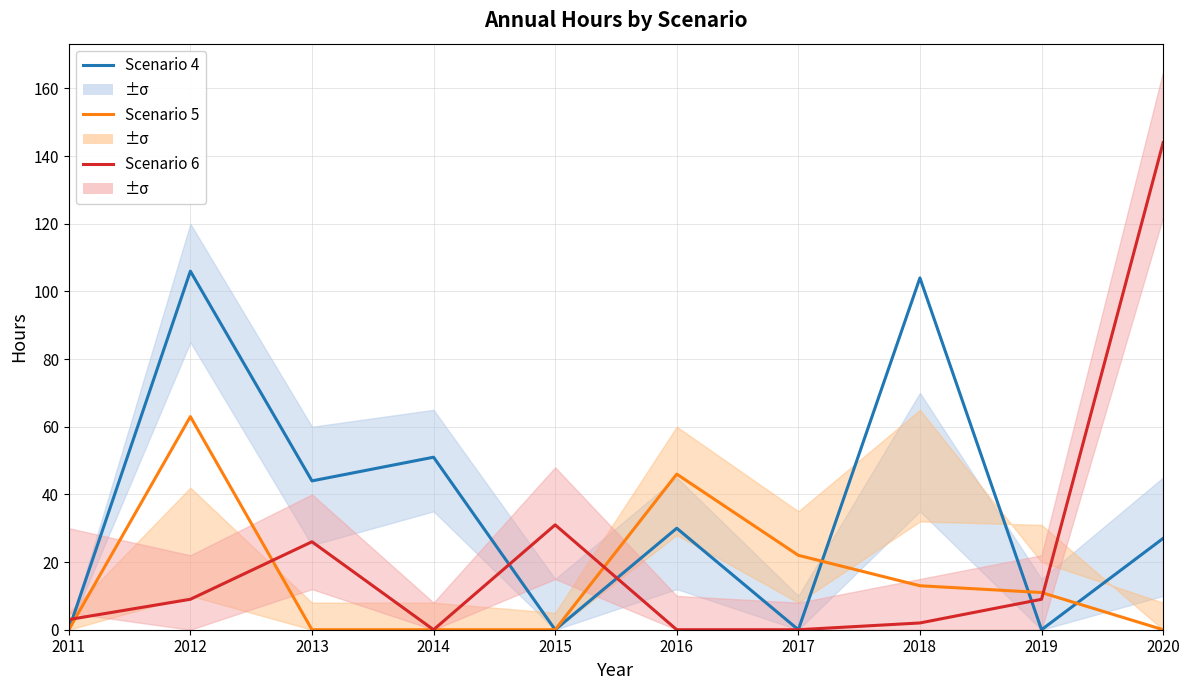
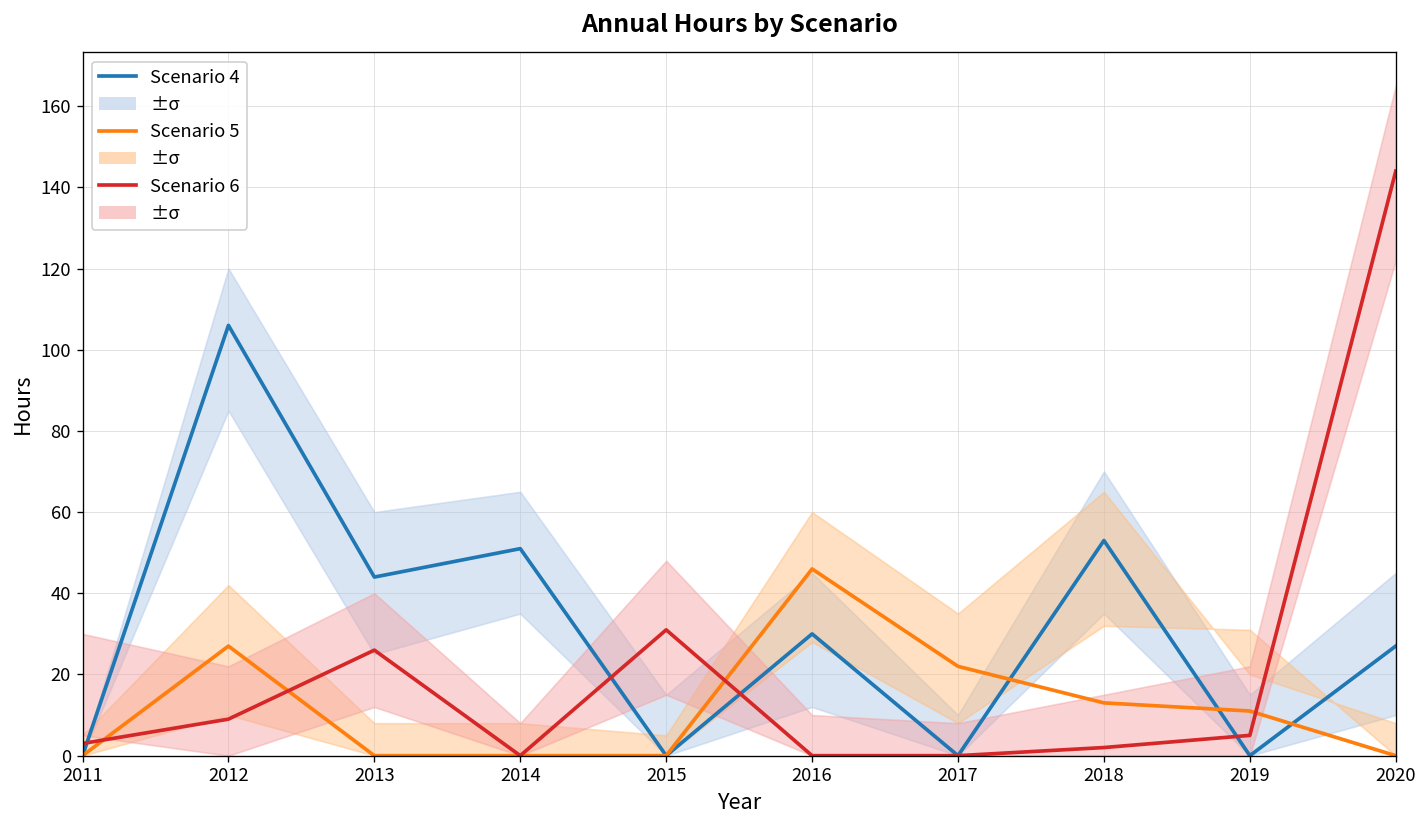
Scenario 5, 2012: 63 -> 27
Scenario 4, 2018: 104 -> 53
Scenario 6, 2019: 9 -> 5
